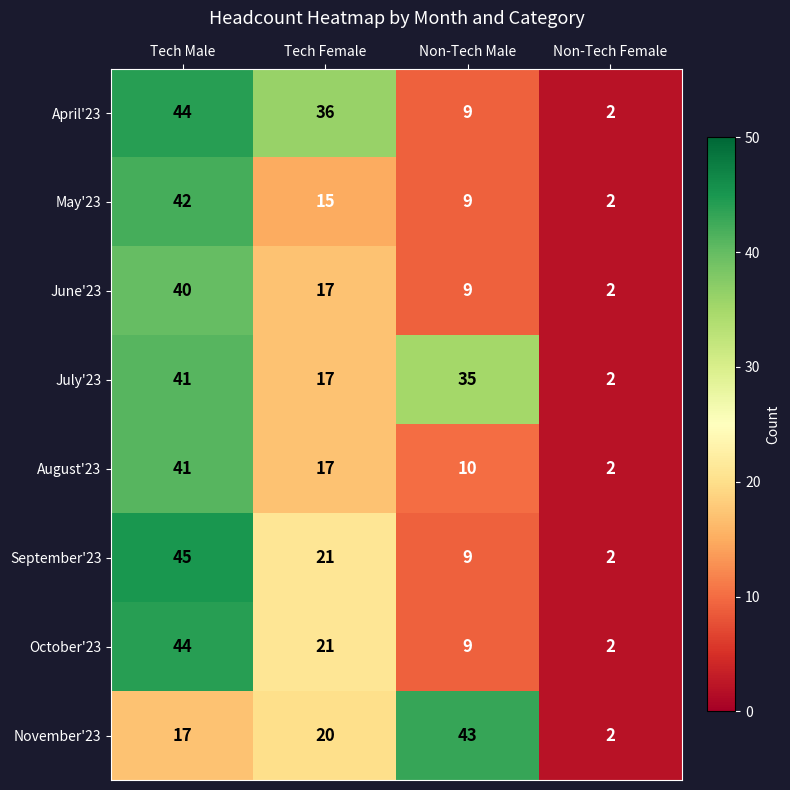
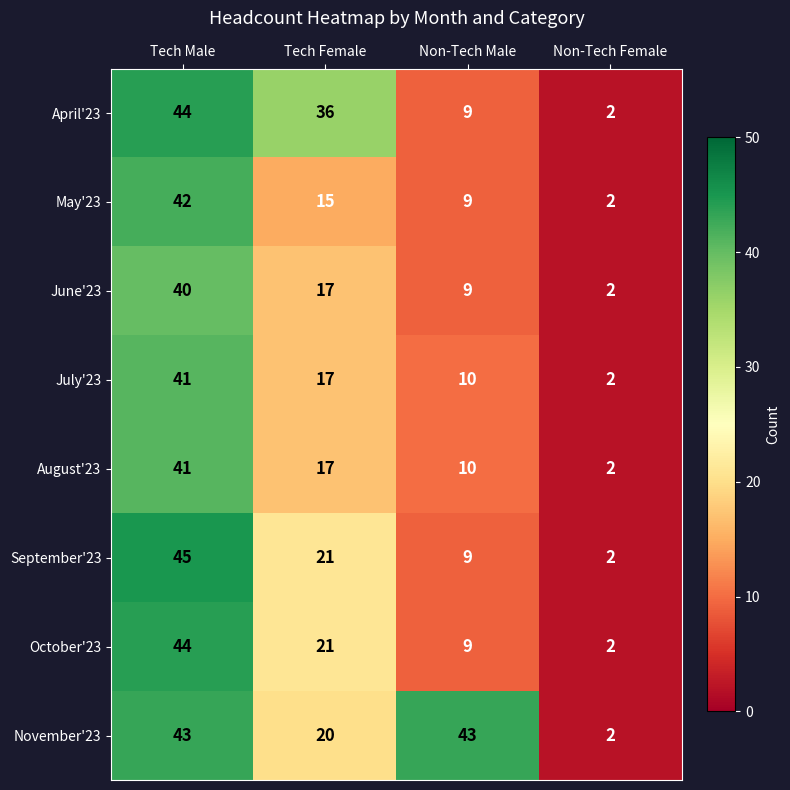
July'23, Non-Tech Male: 35 -> 10
November'23, Tech Male: 17 -> 43
